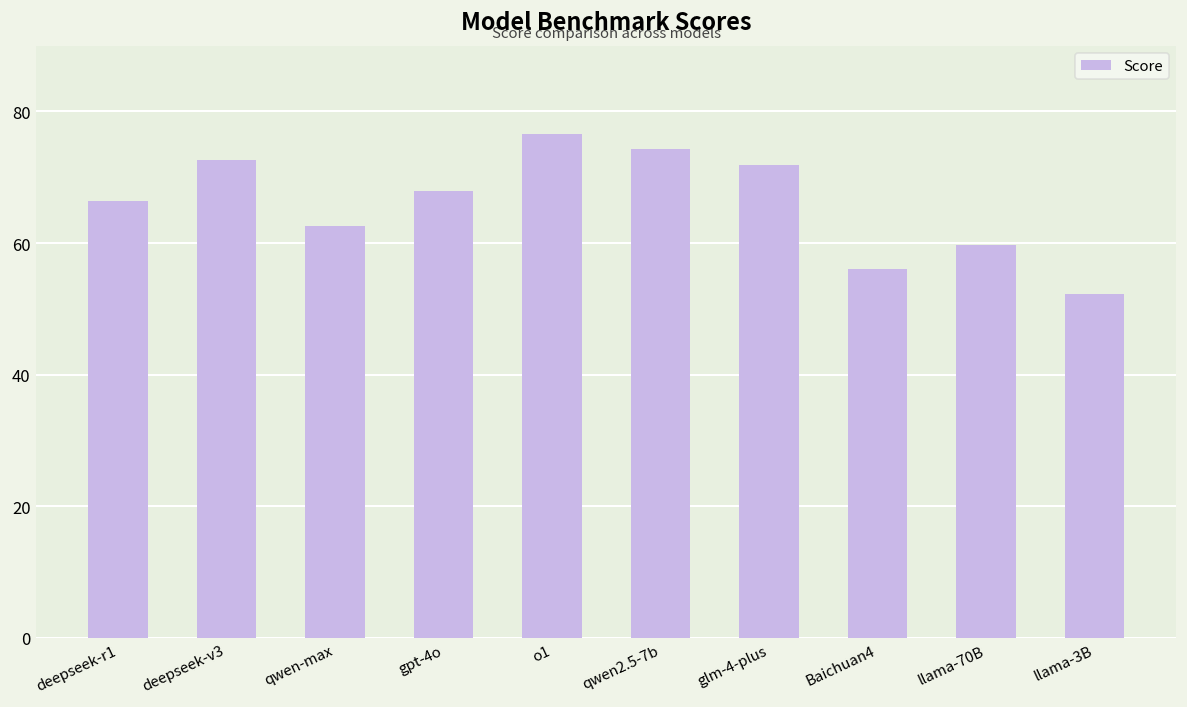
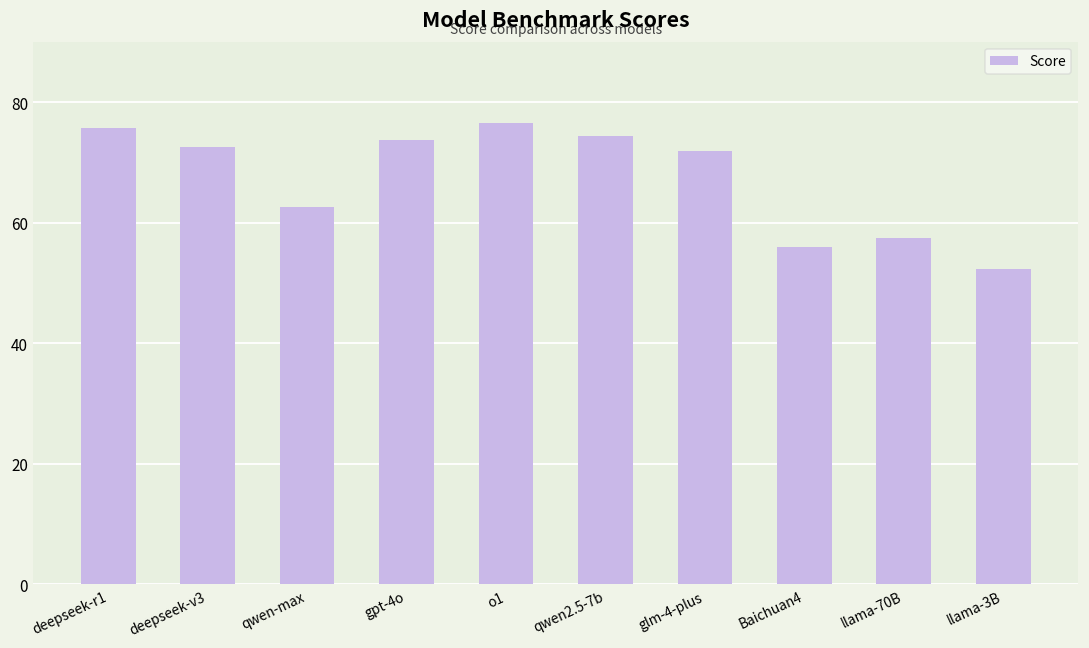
deepseek-r1: 66 -> 76
gpt-4o: 68 -> 74
llama-70B: 60 -> 58
